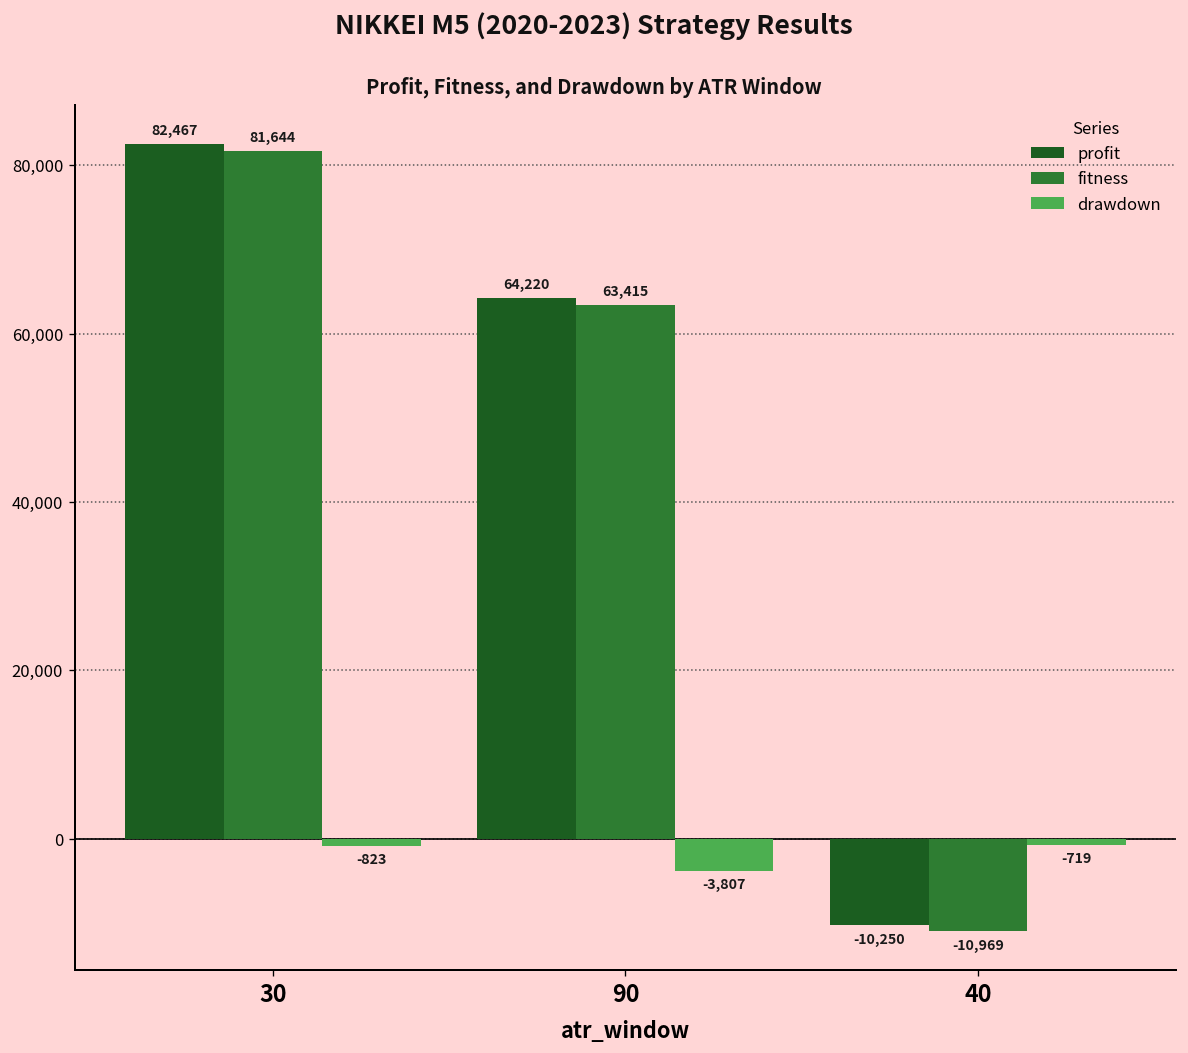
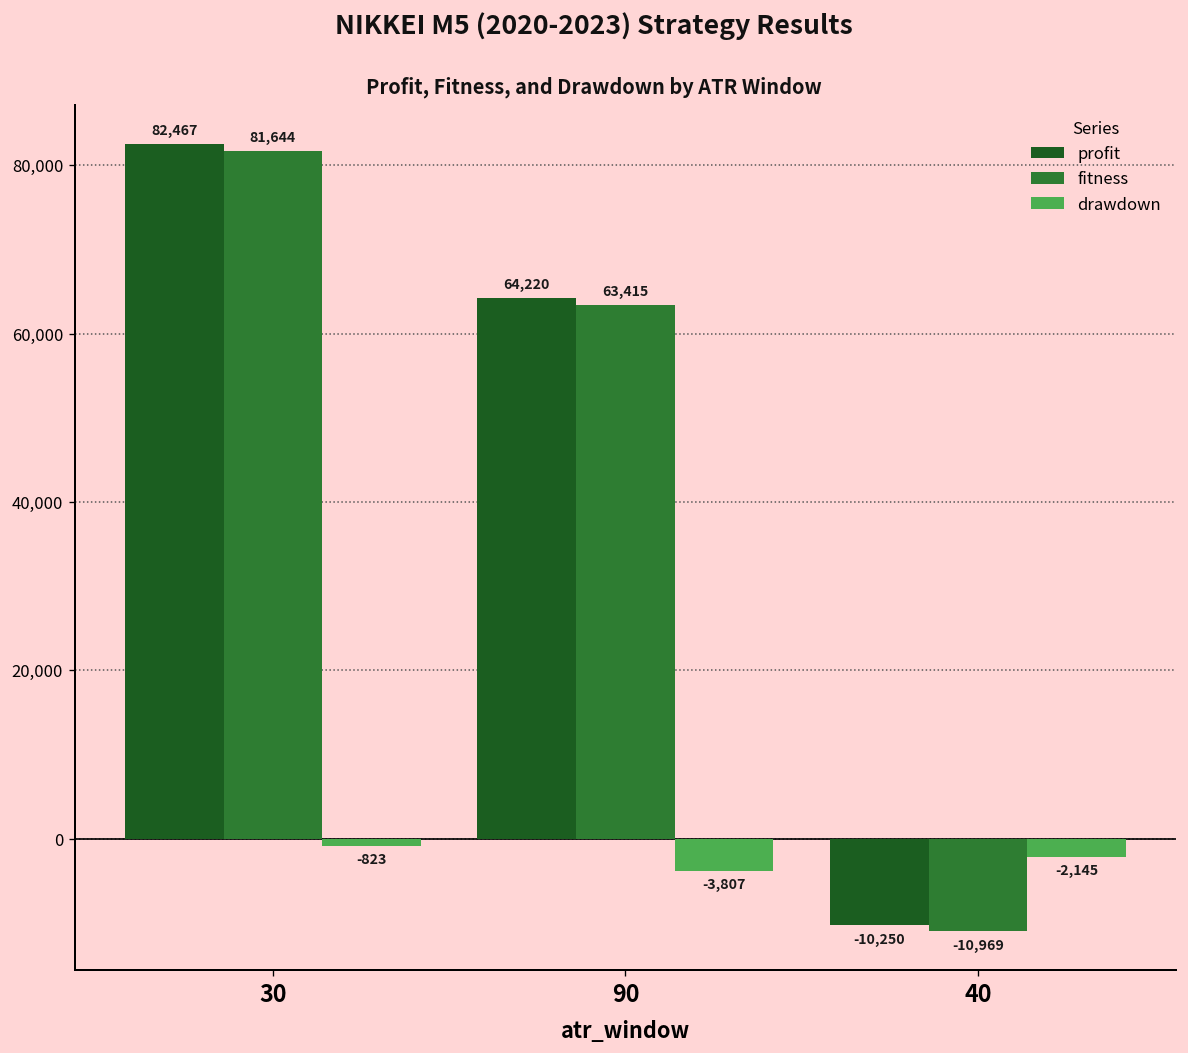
drawdown, 40: -719 -> -2,145
